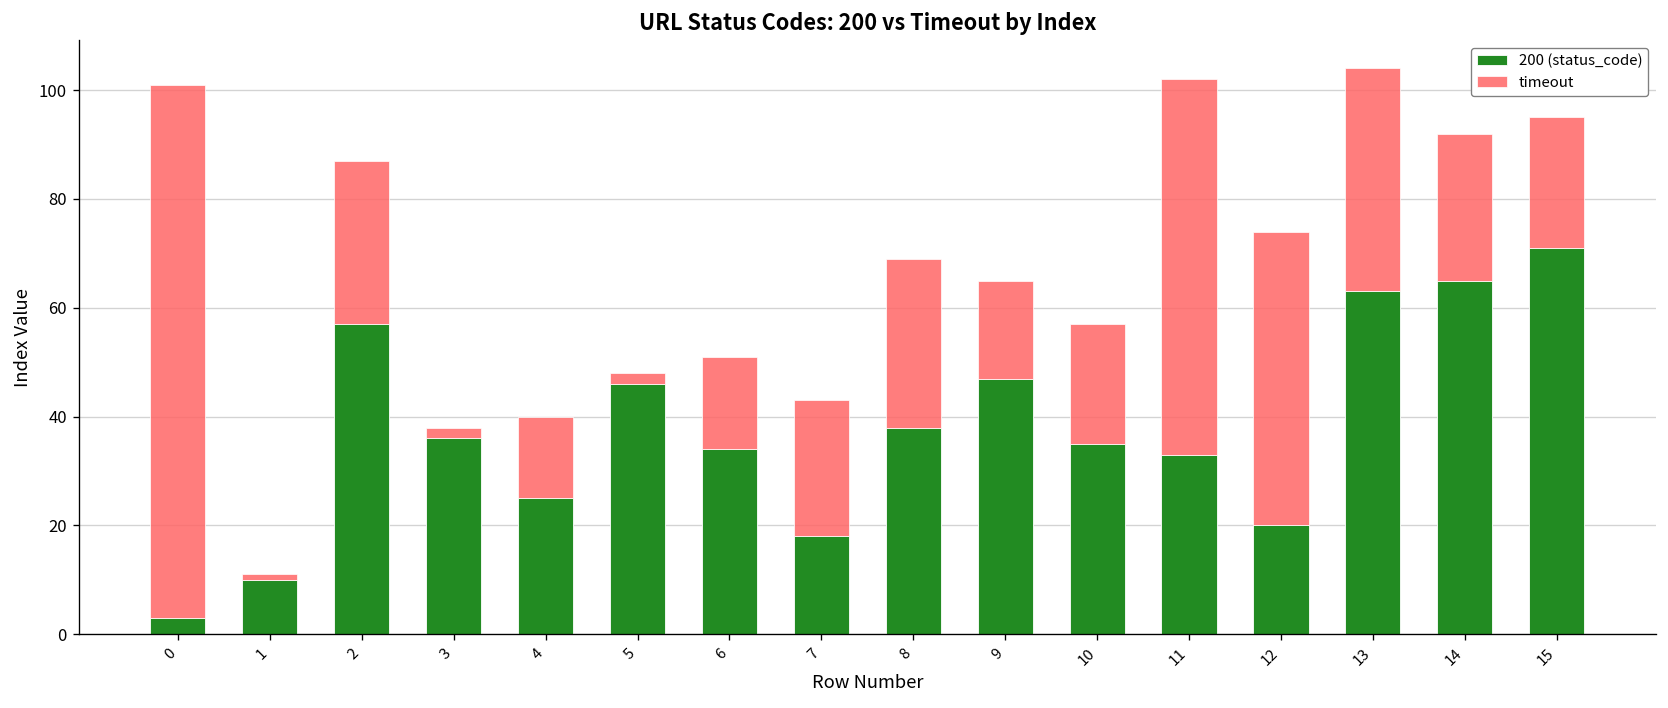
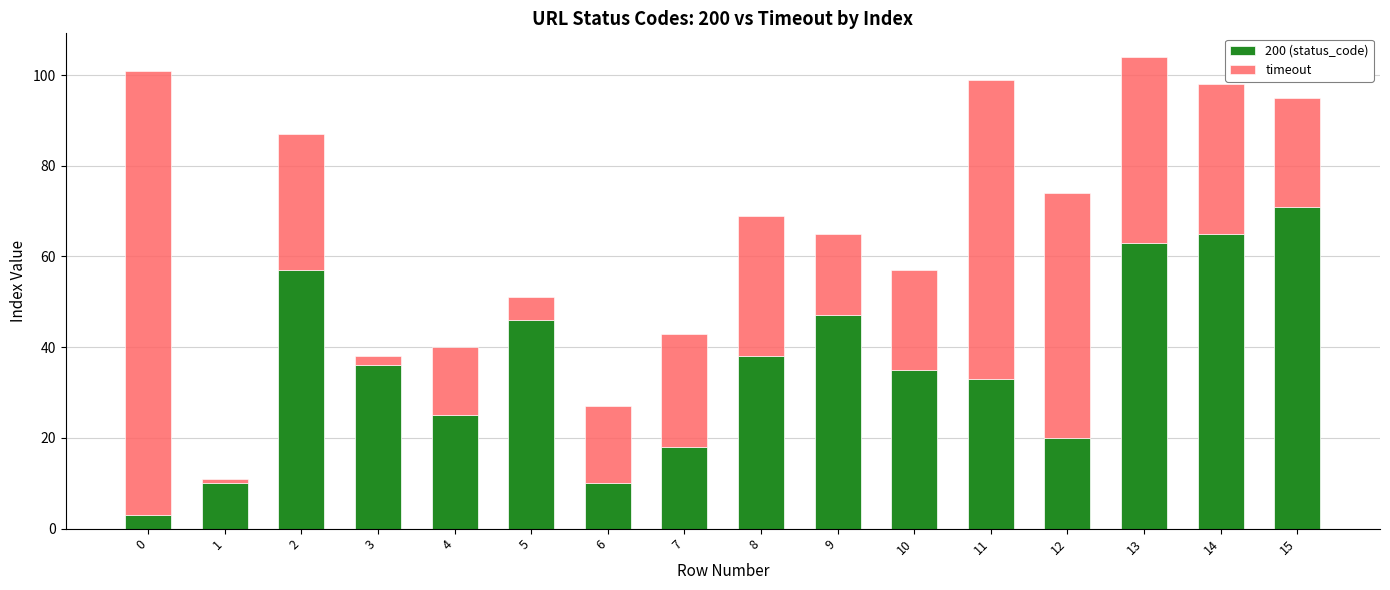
timeout, 5: 2 -> 5
200 (status_code), 6: 34 -> 10
timeout, 11: 69 -> 66
timeout, 14: 27 -> 33
